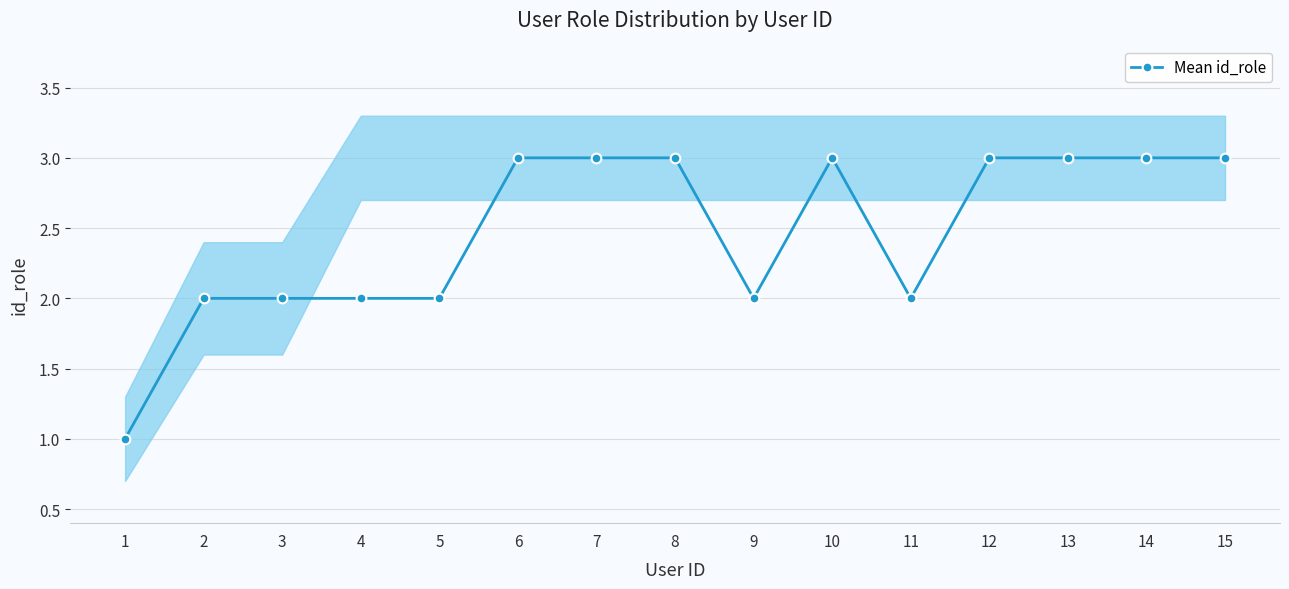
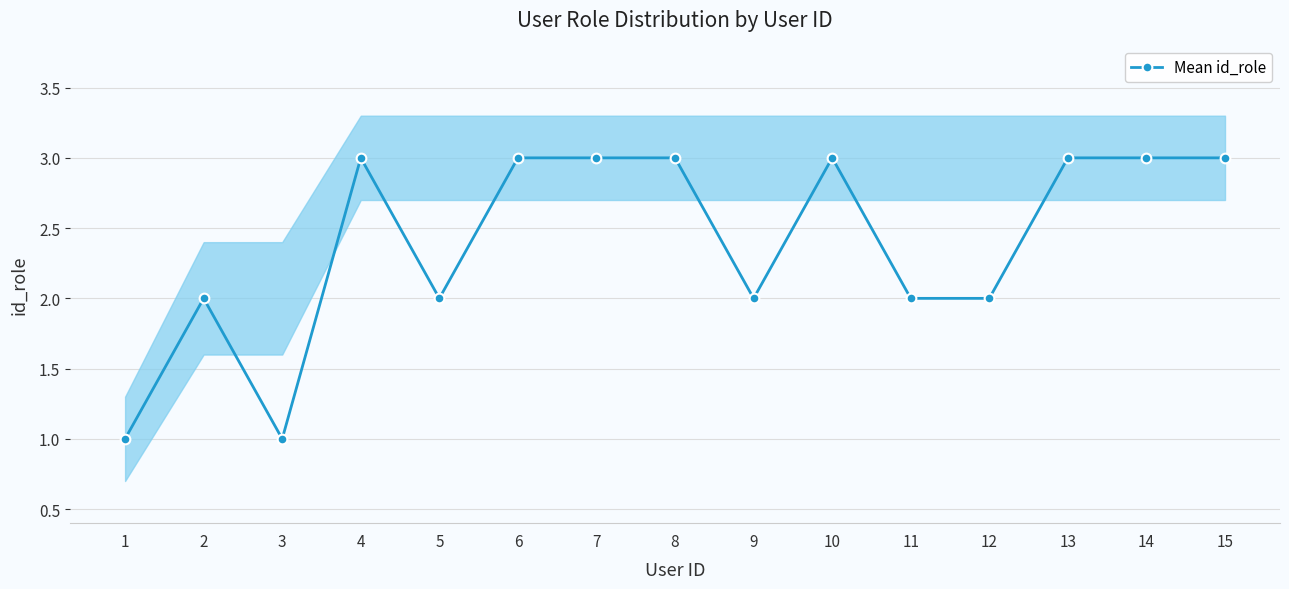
Mean id_role, 3: 2 -> 1
Mean id_role, 4: 2 -> 3
Mean id_role, 12: 3 -> 2
